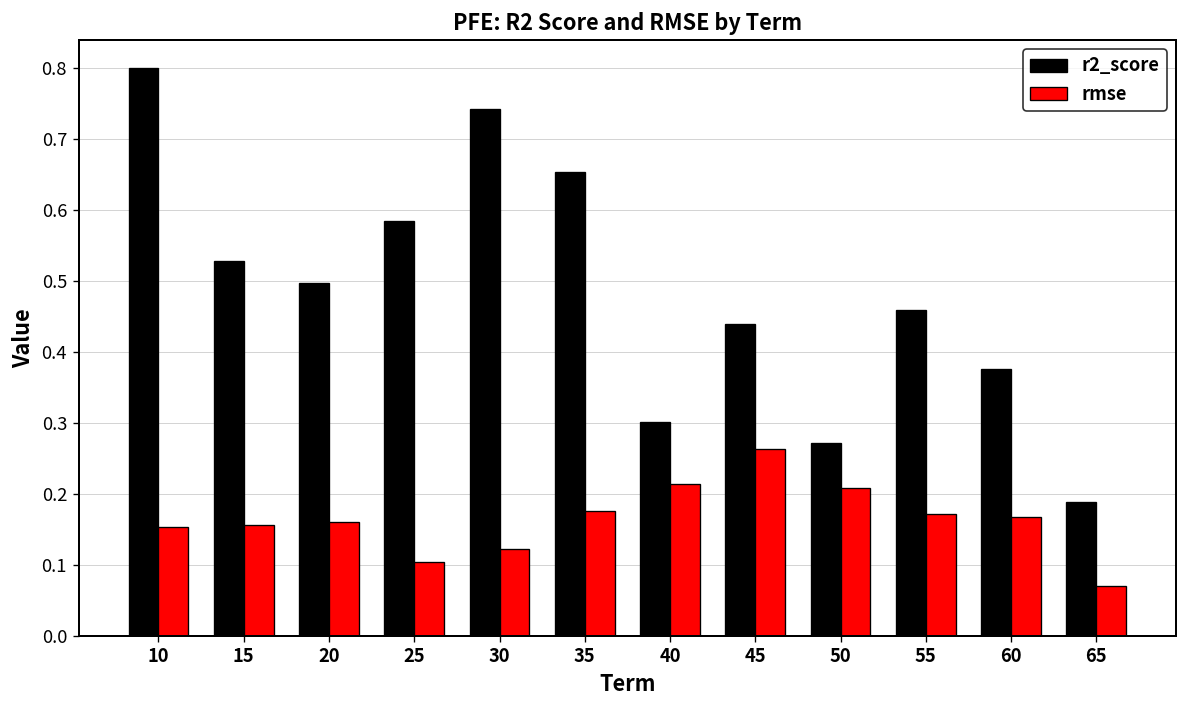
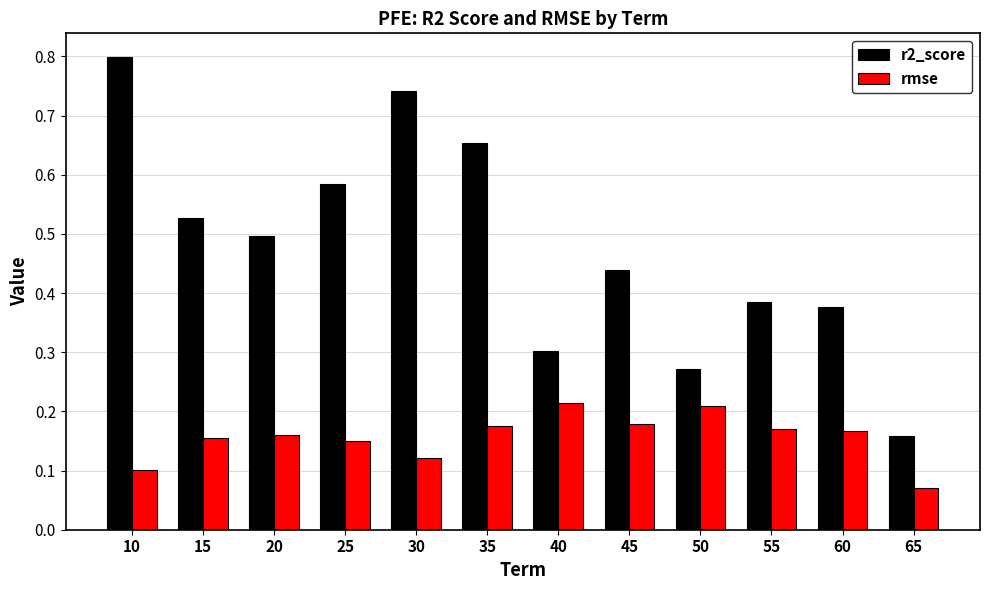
rmse, 10: 0.15 -> 0.10
rmse, 25: 0.10 -> 0.15
rmse, 45: 0.26 -> 0.18
r2_score, 55: 0.46 -> 0.39
r2_score, 65: 0.19 -> 0.16
